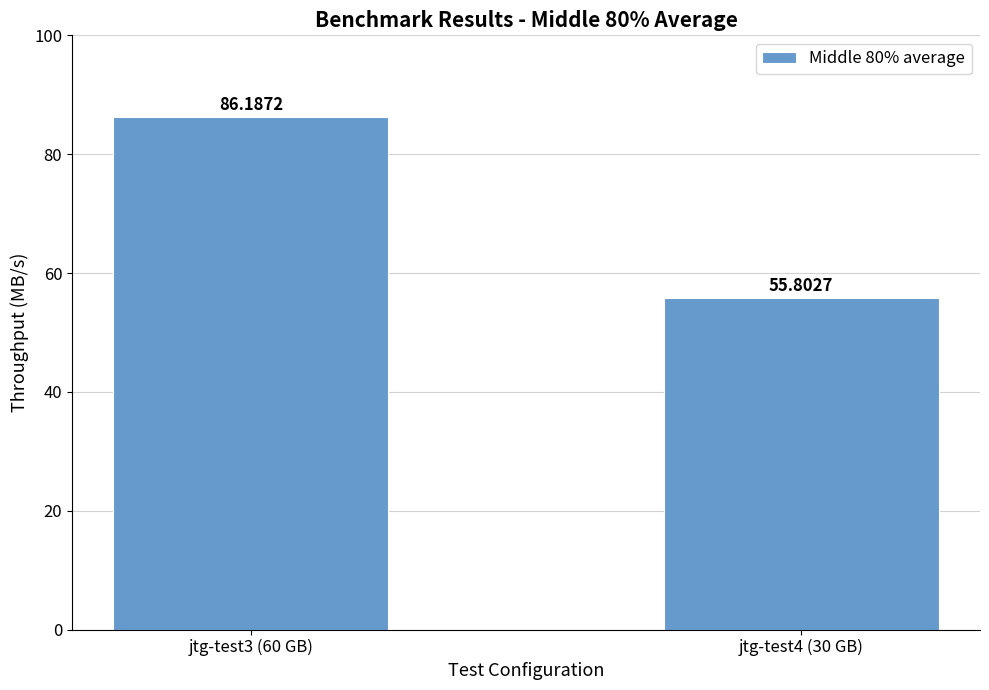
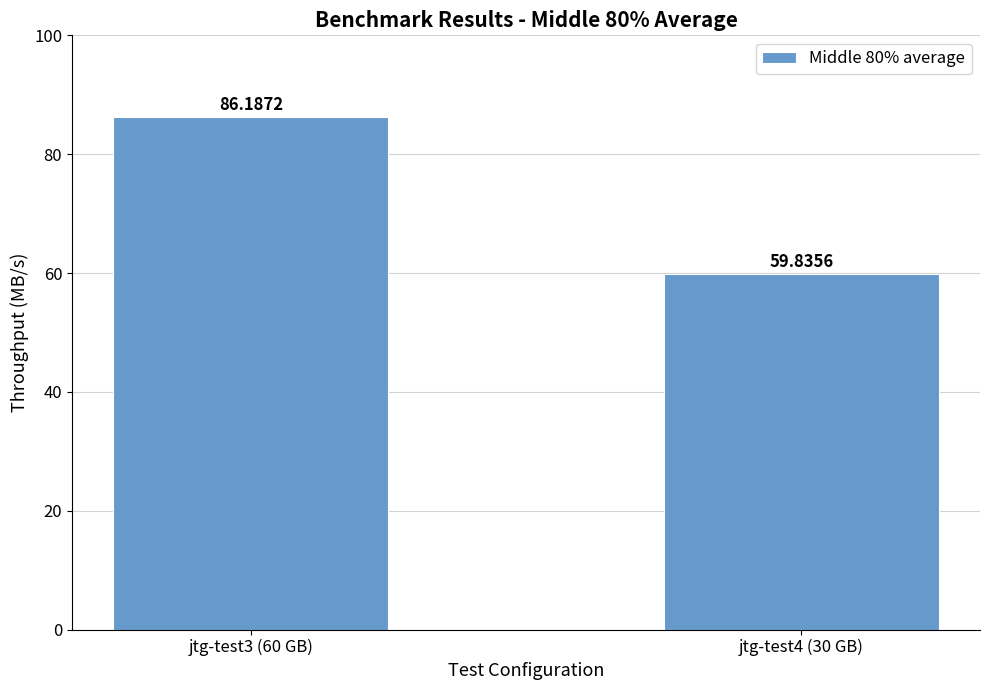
jtg-test4 (30 GB): 55.8027 -> 59.8356
